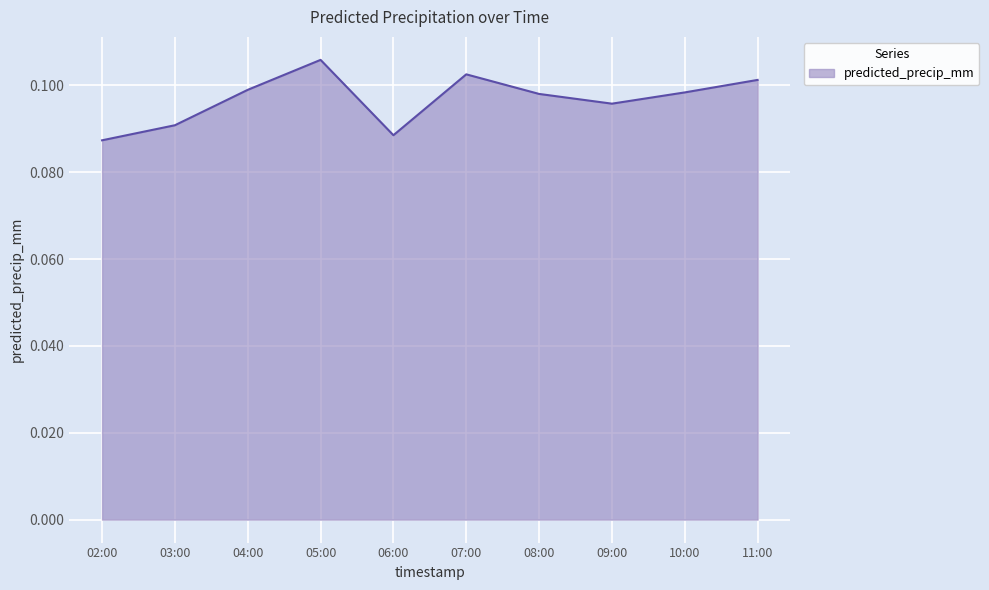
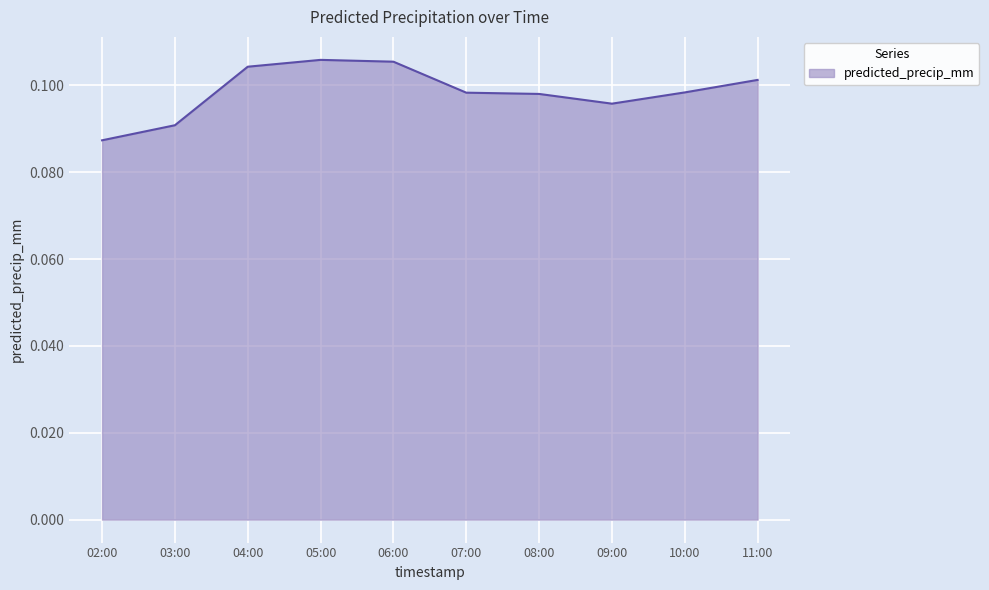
04:00: 0.099 -> 0.104
06:00: 0.089 -> 0.105
07:00: 0.103 -> 0.098
